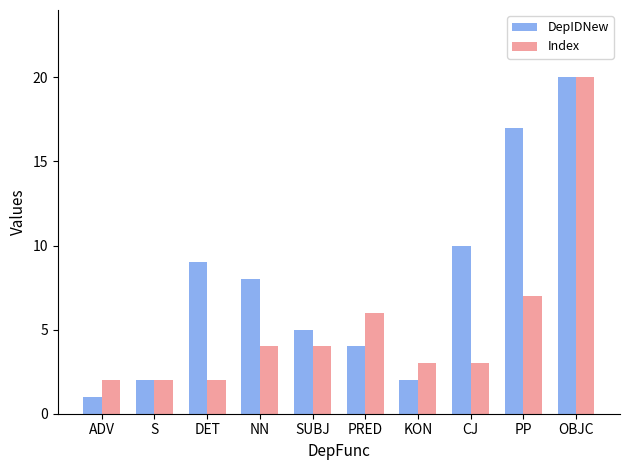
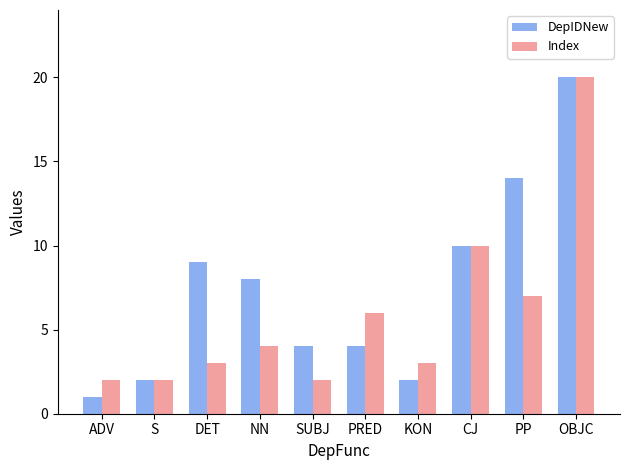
Index, DET: 2 -> 3
DepIDNew, SUBJ: 5 -> 4
Index, SUBJ: 4 -> 2
Index, CJ: 3 -> 10
DepIDNew, PP: 17 -> 14
